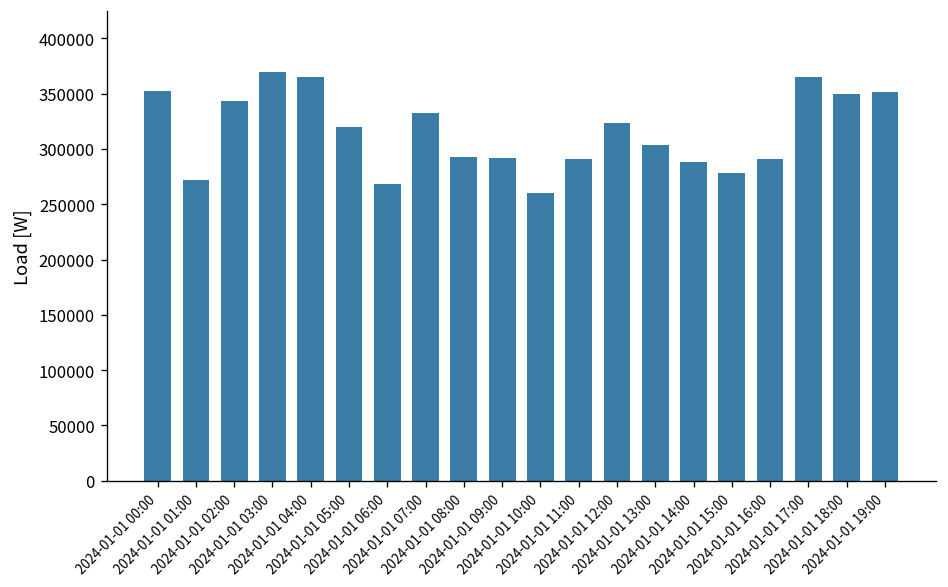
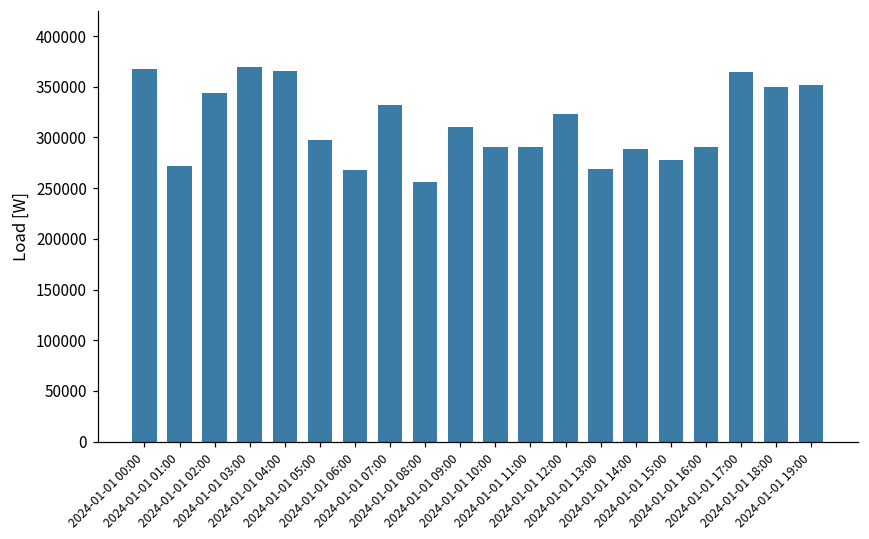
2024-01-01 00:00: 350000 -> 370000
2024-01-01 05:00: 320000 -> 300000
2024-01-01 08:00: 290000 -> 260000
2024-01-01 09:00: 290000 -> 310000
2024-01-01 10:00: 260000 -> 290000
2024-01-01 13:00: 300000 -> 270000
